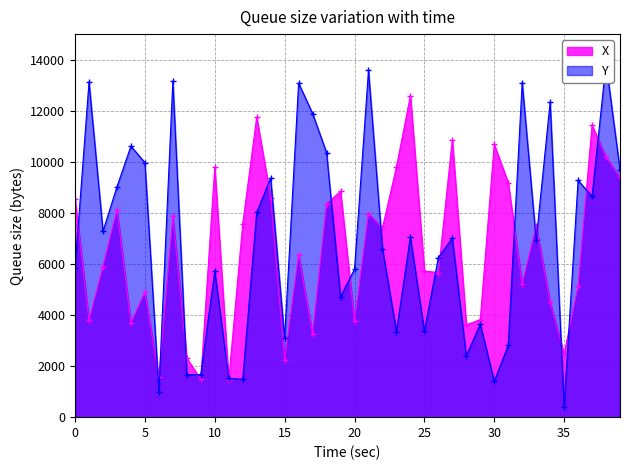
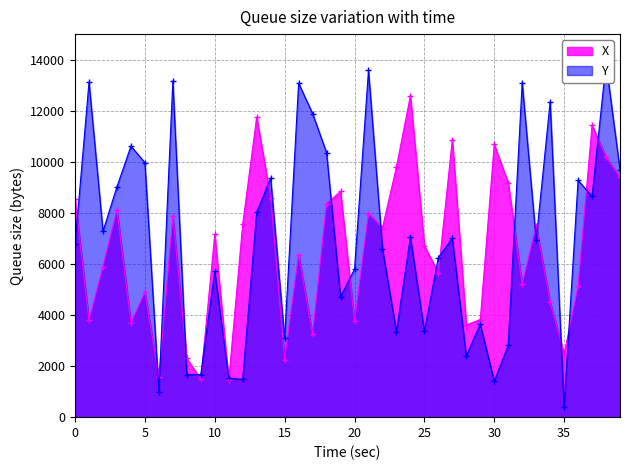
Y, 0: 5800 -> 6800
X, 10: 9800 -> 7200
X, 25: 5700 -> 6700
